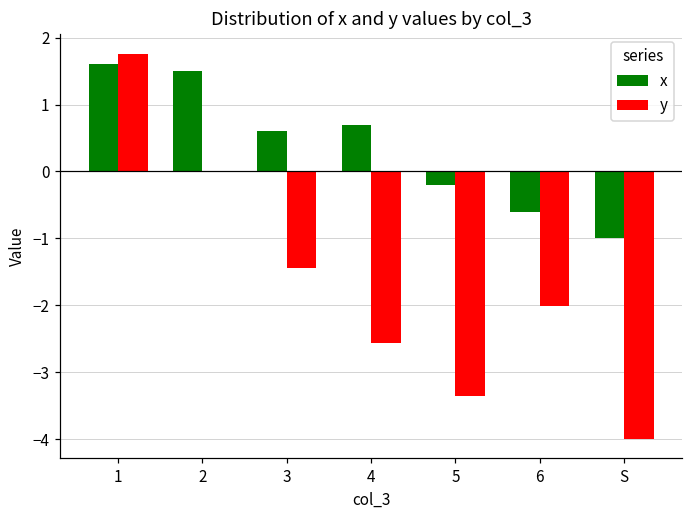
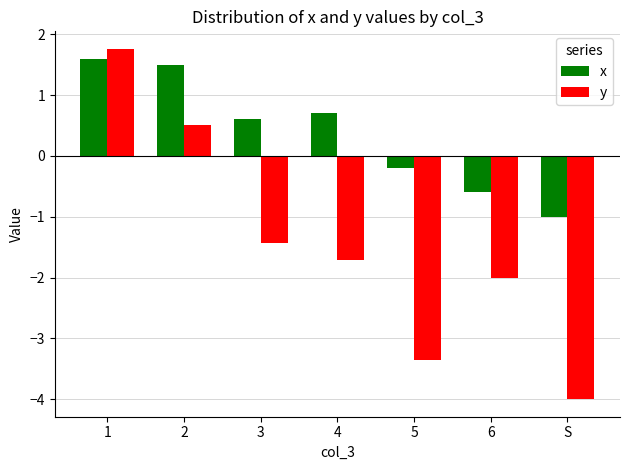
y, 2: 0.0 -> 0.5
y, 4: -2.6 -> -1.7
